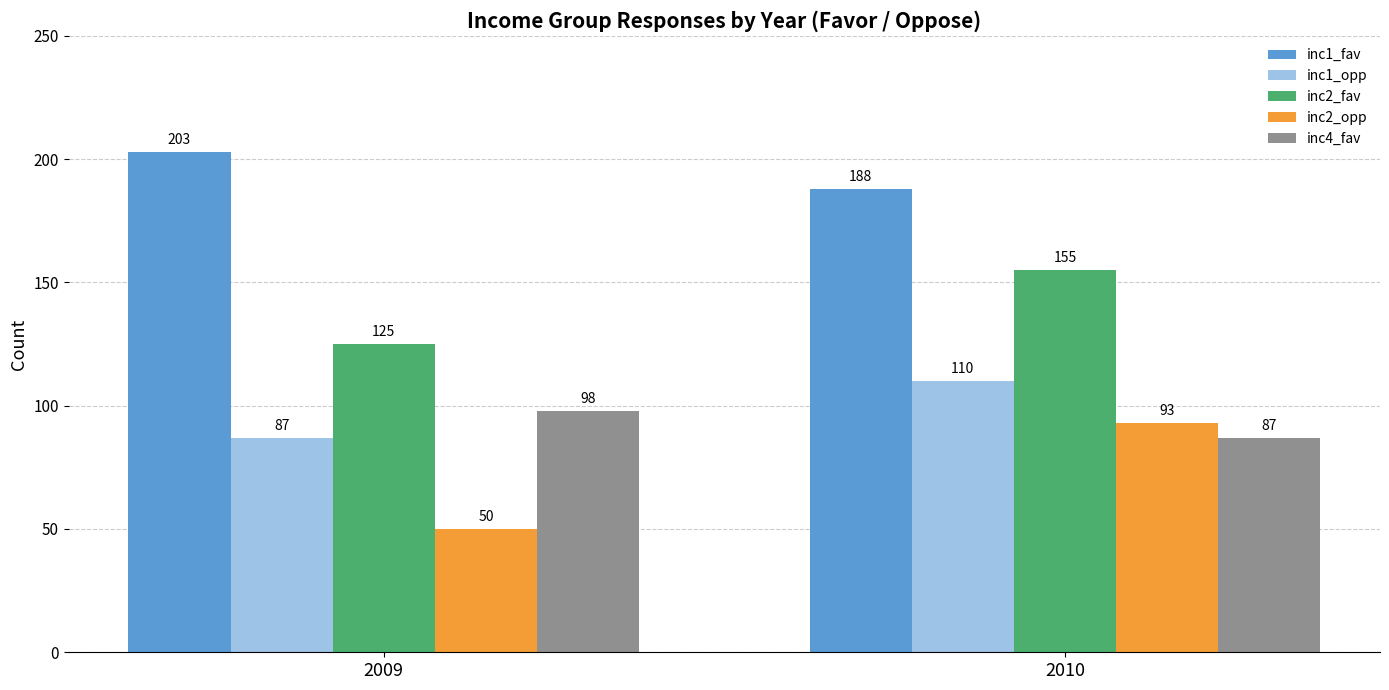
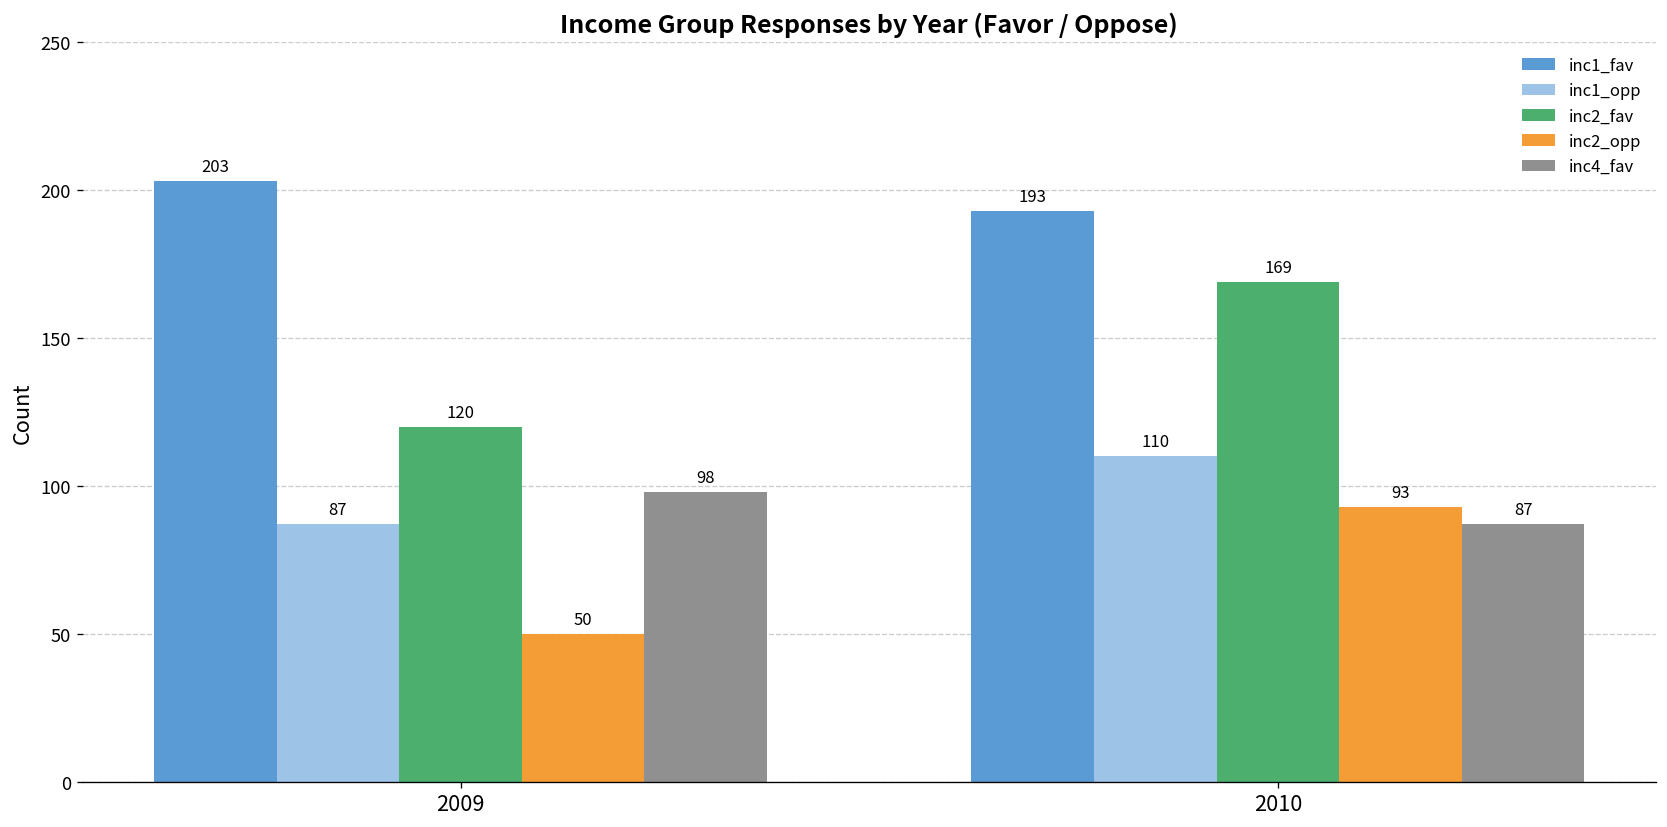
inc2_fav, 2009: 125 -> 120
inc1_fav, 2010: 188 -> 193
inc2_fav, 2010: 155 -> 169
